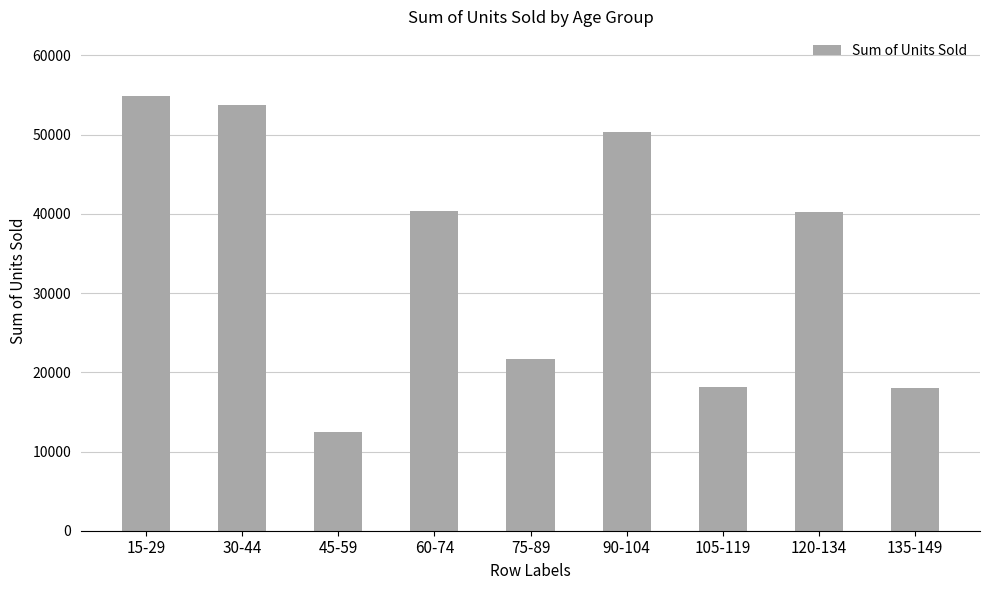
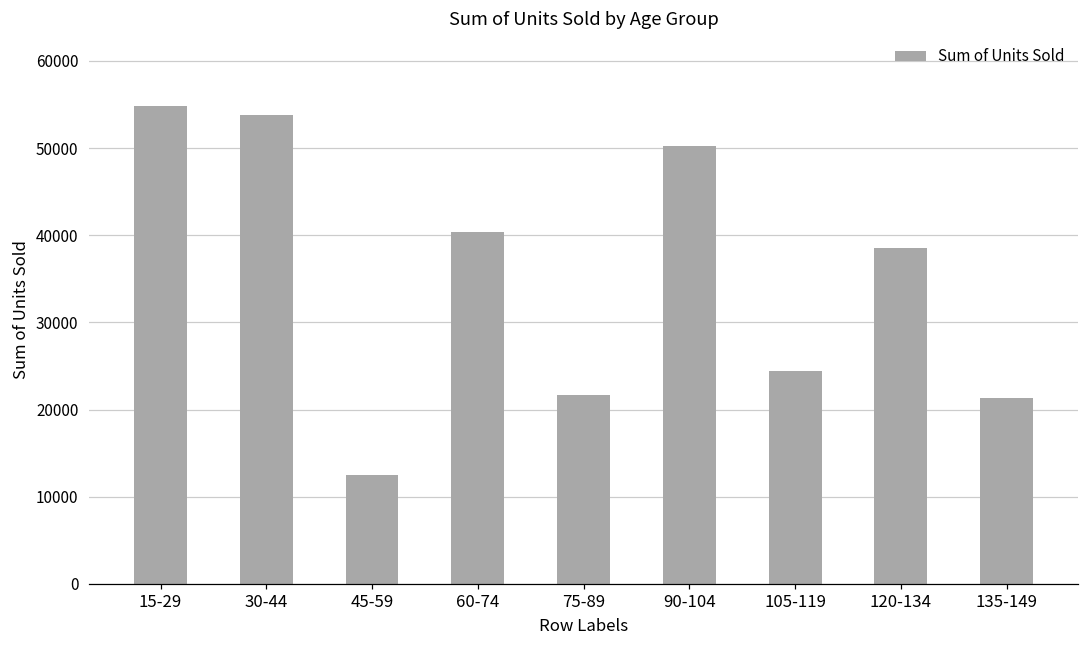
105-119: 18000 -> 24000
120-134: 40000 -> 39000
135-149: 18000 -> 21000
